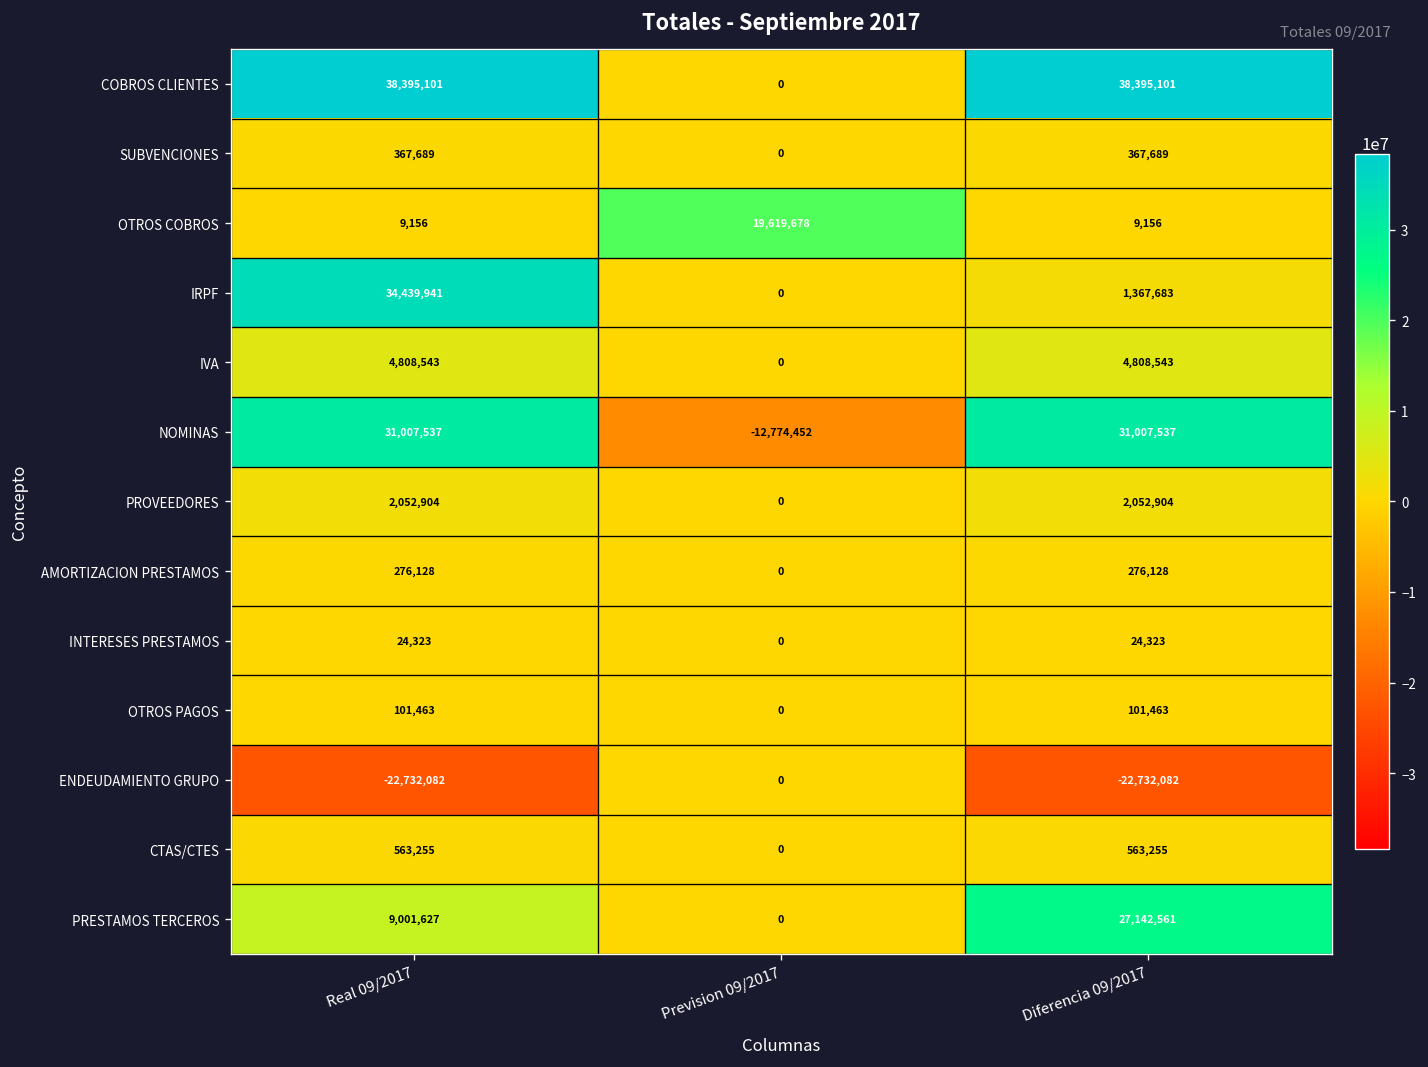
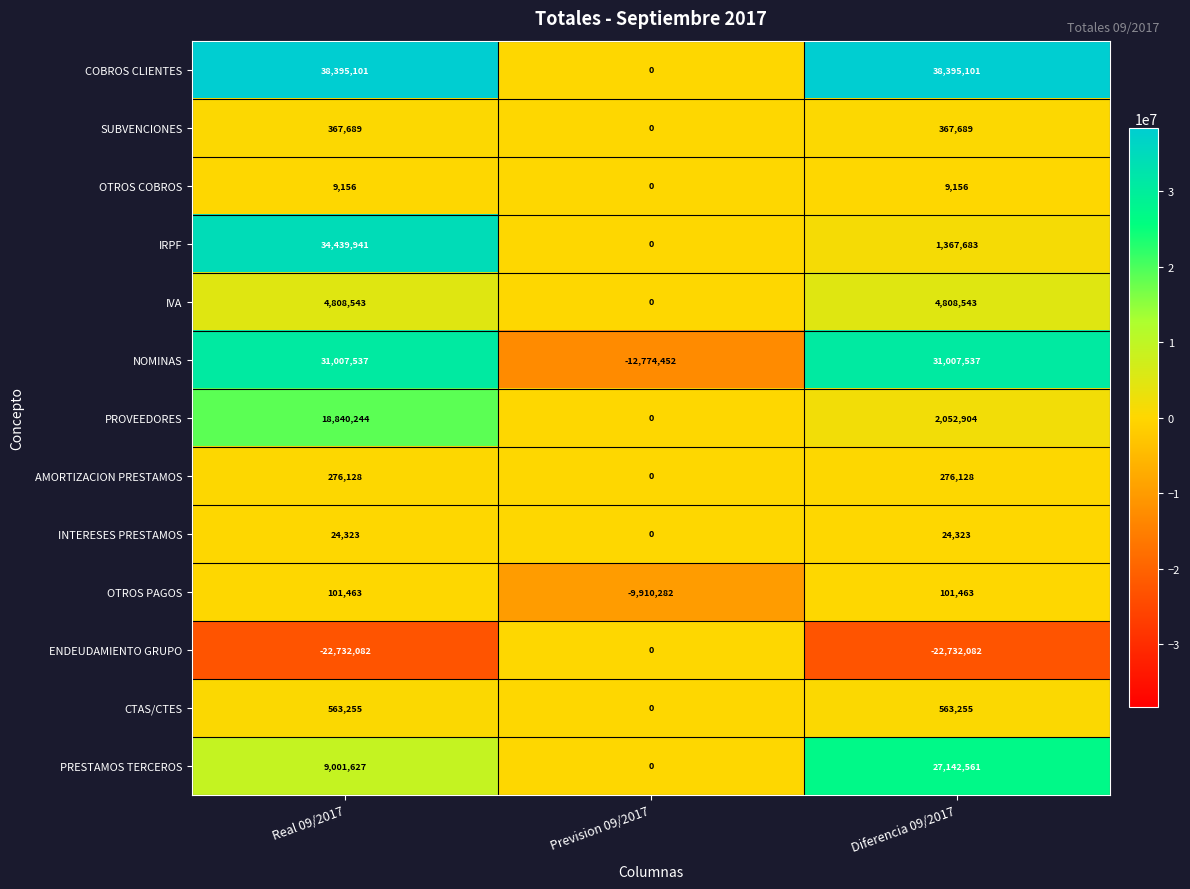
OTROS COBROS, Prevision 09/2017: 19,619,678 -> 0
PROVEEDORES, Real 09/2017: 2,052,904 -> 18,840,244
OTROS PAGOS, Prevision 09/2017: 0 -> -9,910,282
